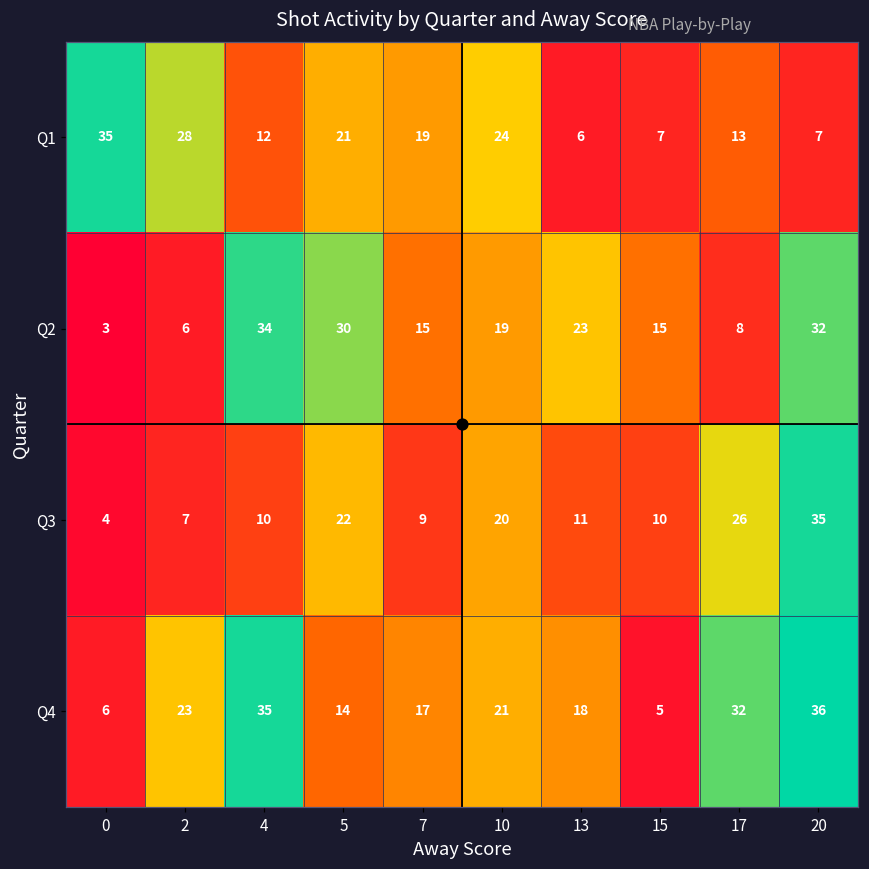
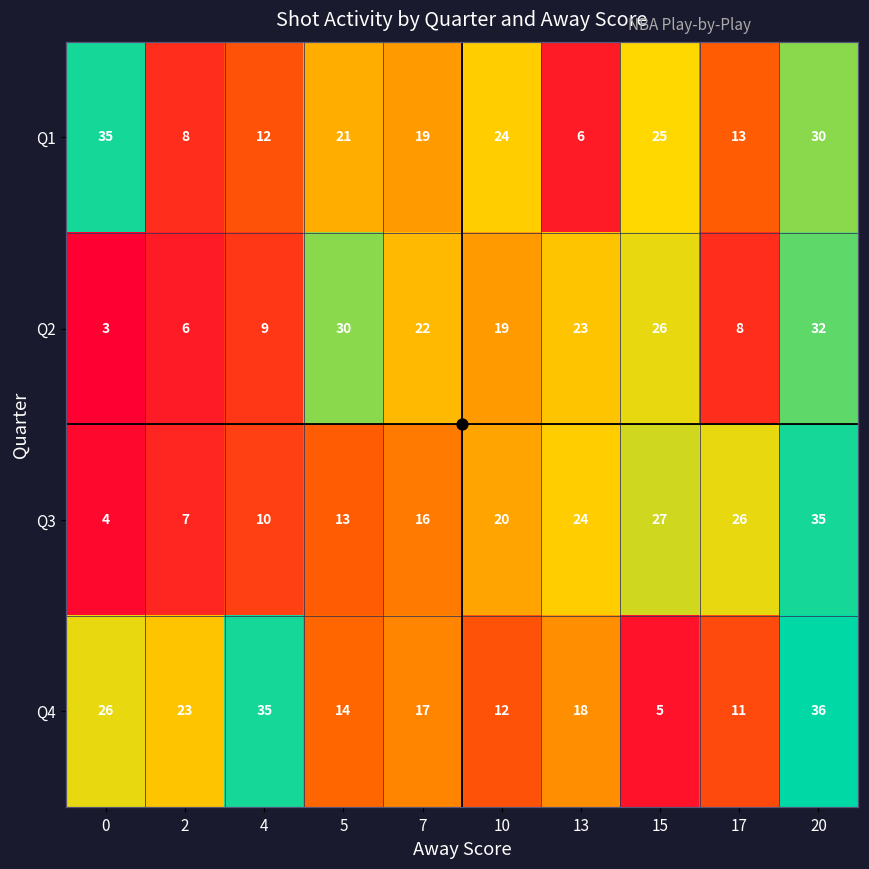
Q1, 2: 28 -> 8
Q1, 15: 7 -> 25
Q1, 20: 7 -> 30
Q2, 4: 34 -> 9
Q2, 7: 15 -> 22
Q2, 15: 15 -> 26
Q3, 5: 22 -> 13
Q3, 7: 9 -> 16
Q3, 13: 11 -> 24
Q3, 15: 10 -> 27
Q4, 0: 6 -> 26
Q4, 10: 21 -> 12
Q4, 17: 32 -> 11
